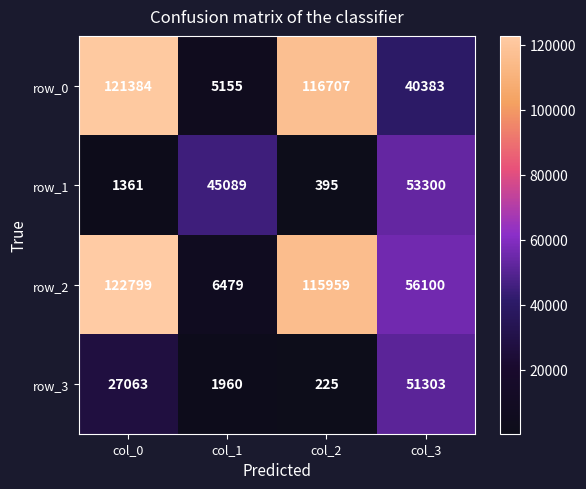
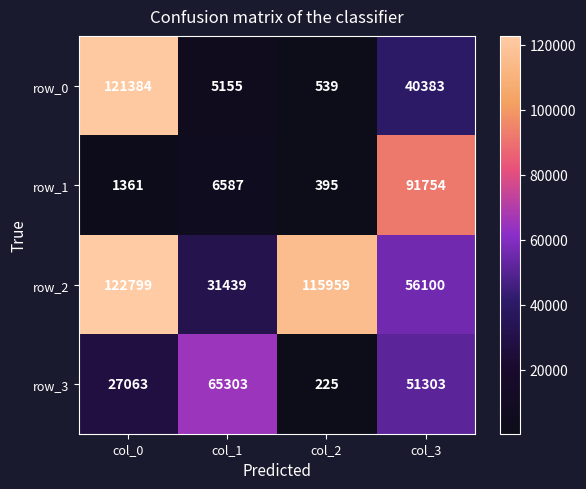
row_0, col_2: 116707 -> 539
row_1, col_1: 45089 -> 6587
row_1, col_3: 53300 -> 91754
row_2, col_1: 6479 -> 31439
row_3, col_1: 1960 -> 65303
